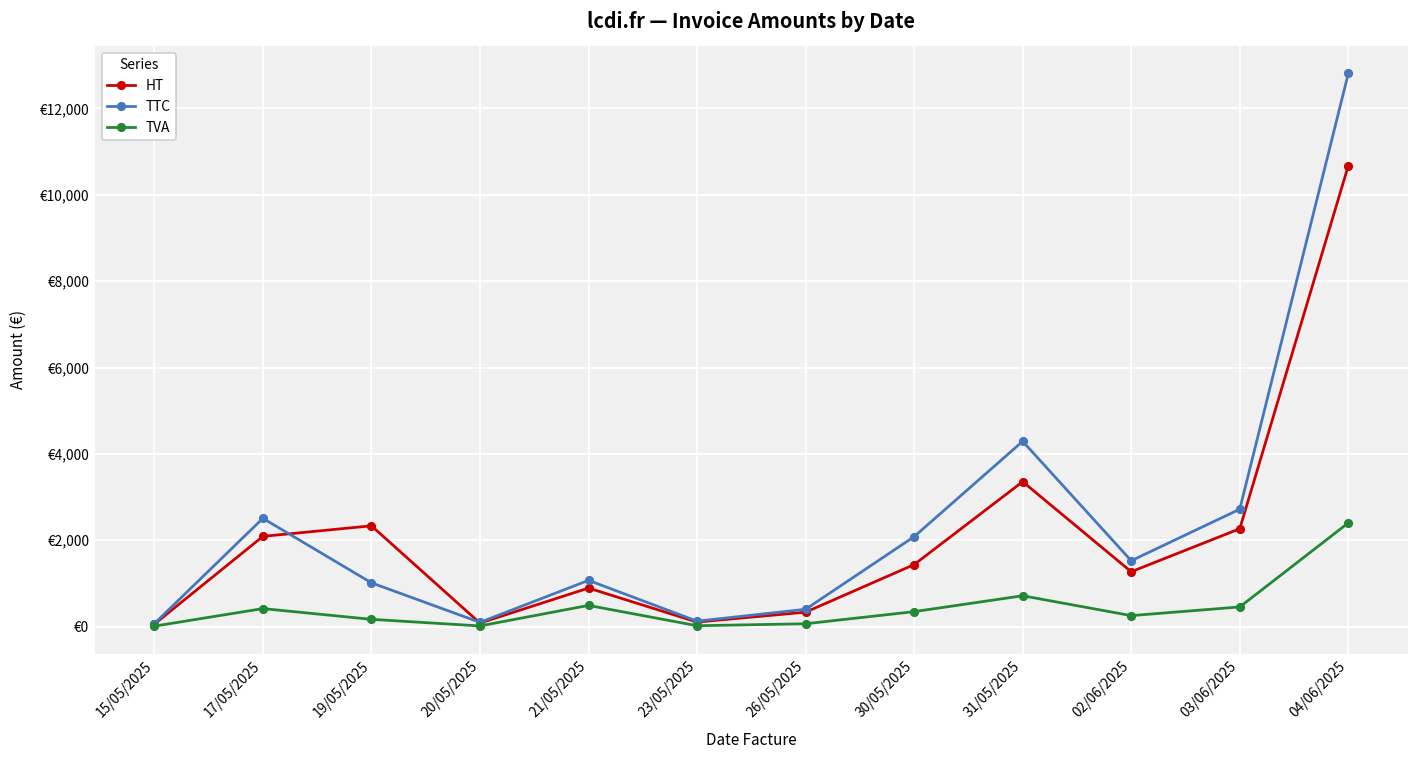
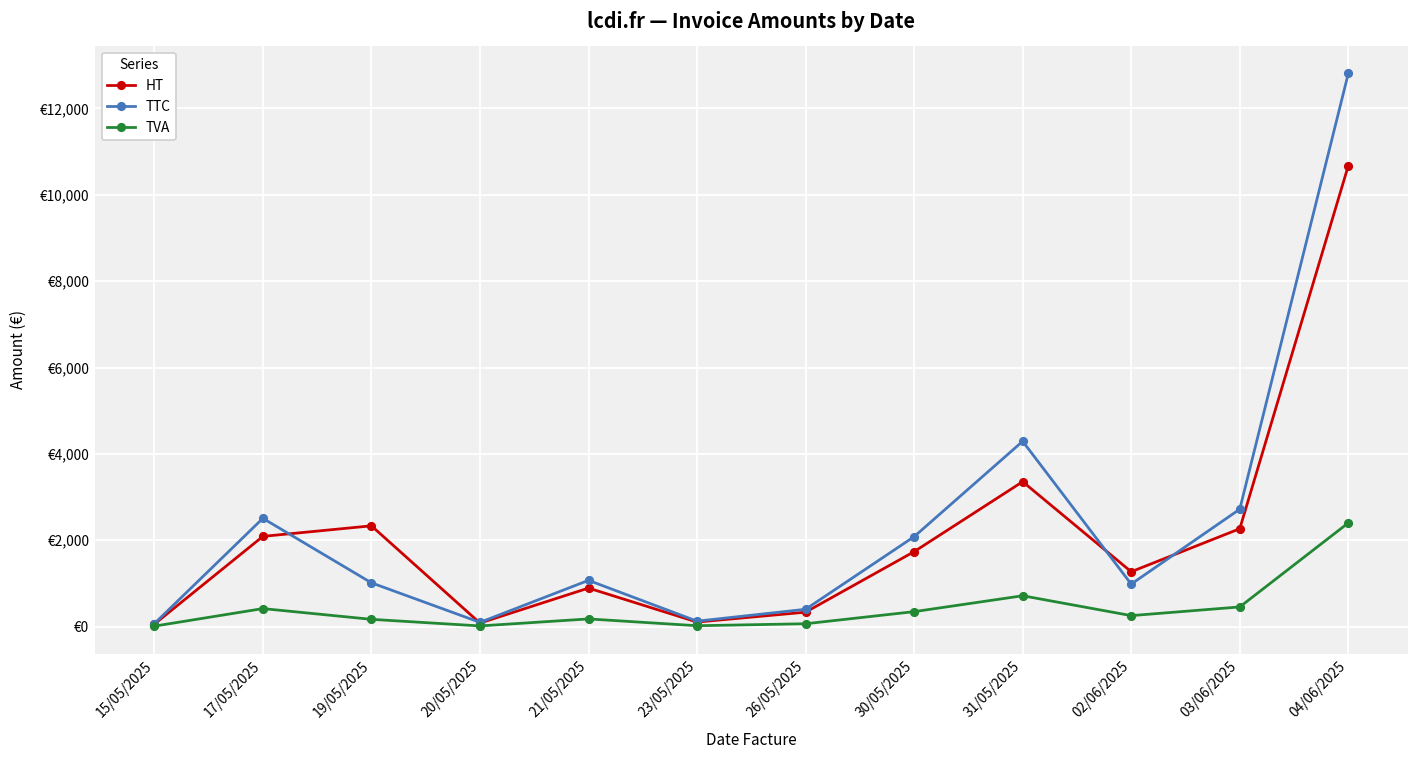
TVA, 21/05/2025: €500 -> €200
HT, 30/05/2025: €1,400 -> €1,700
TTC, 02/06/2025: €1,500 -> €1,000
